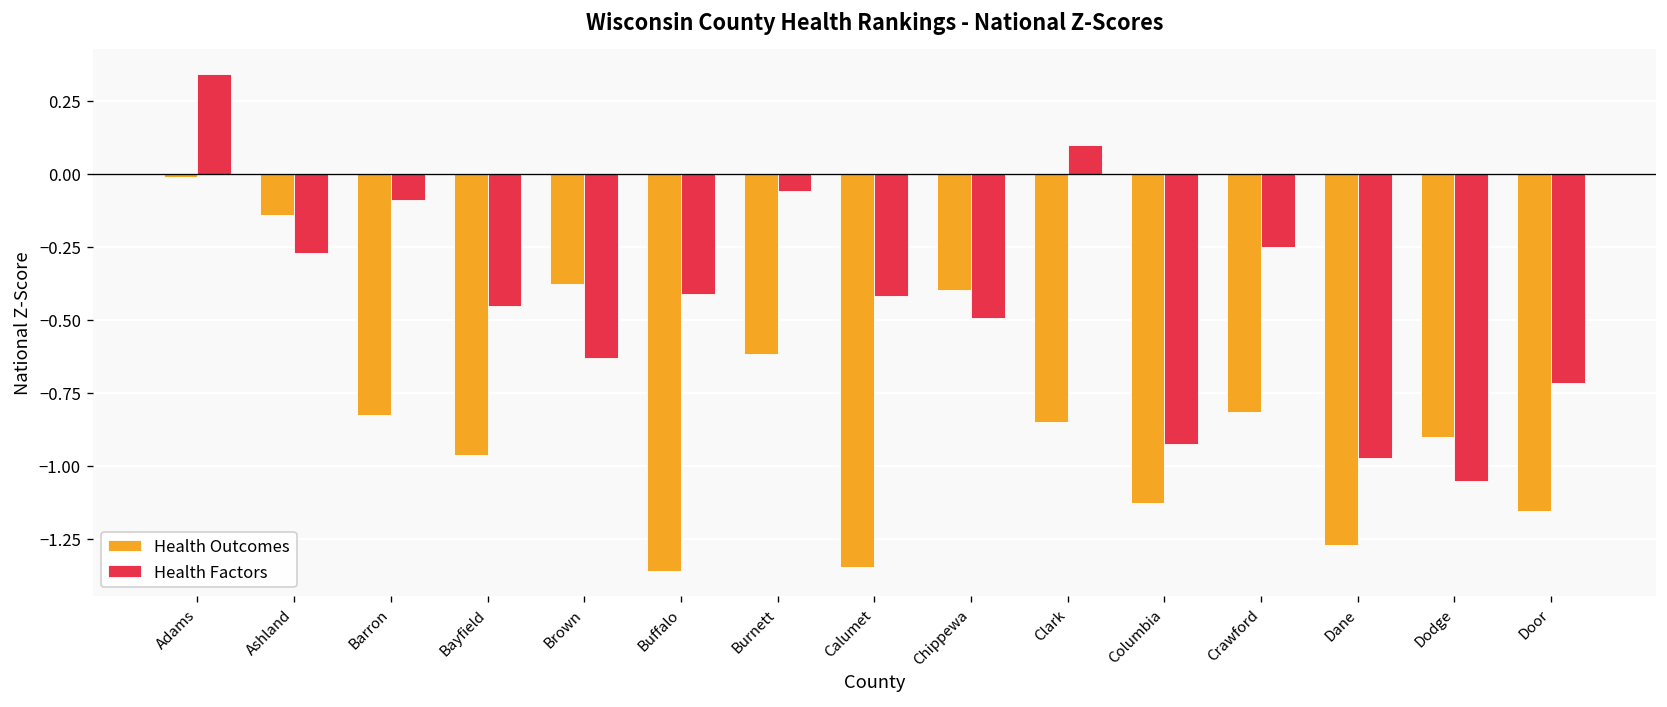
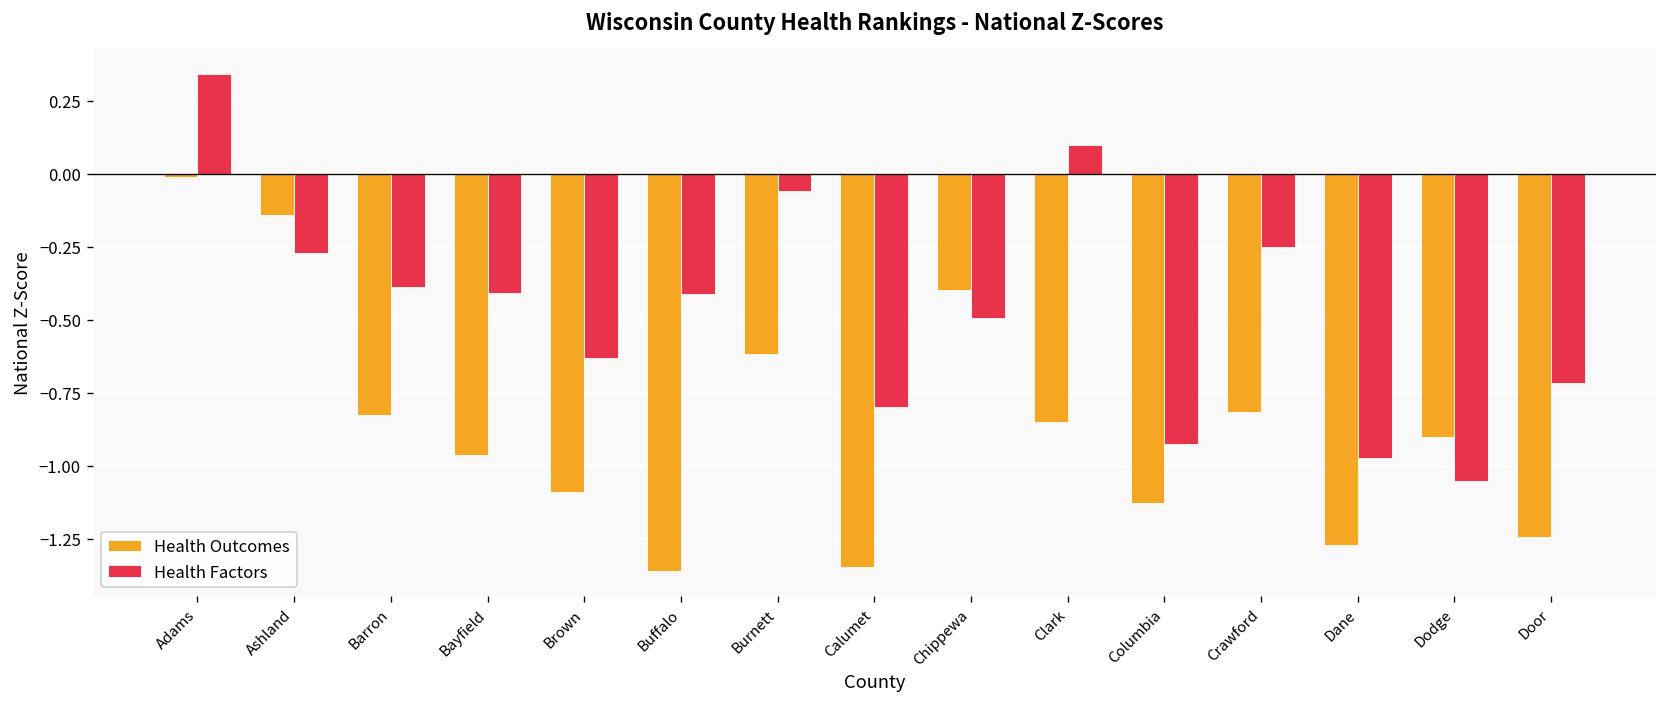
Health Factors, Barron: -0.09 -> -0.39
Health Factors, Bayfield: -0.45 -> -0.41
Health Outcomes, Brown: -0.38 -> -1.09
Health Factors, Calumet: -0.42 -> -0.80
Health Outcomes, Door: -1.15 -> -1.25
